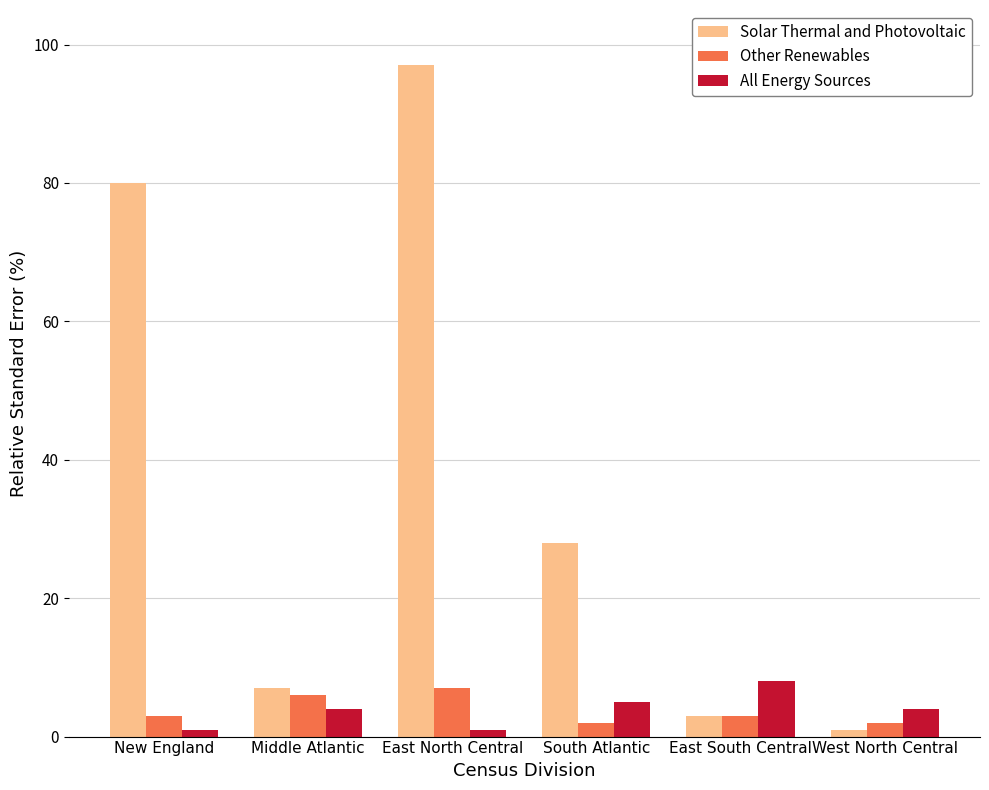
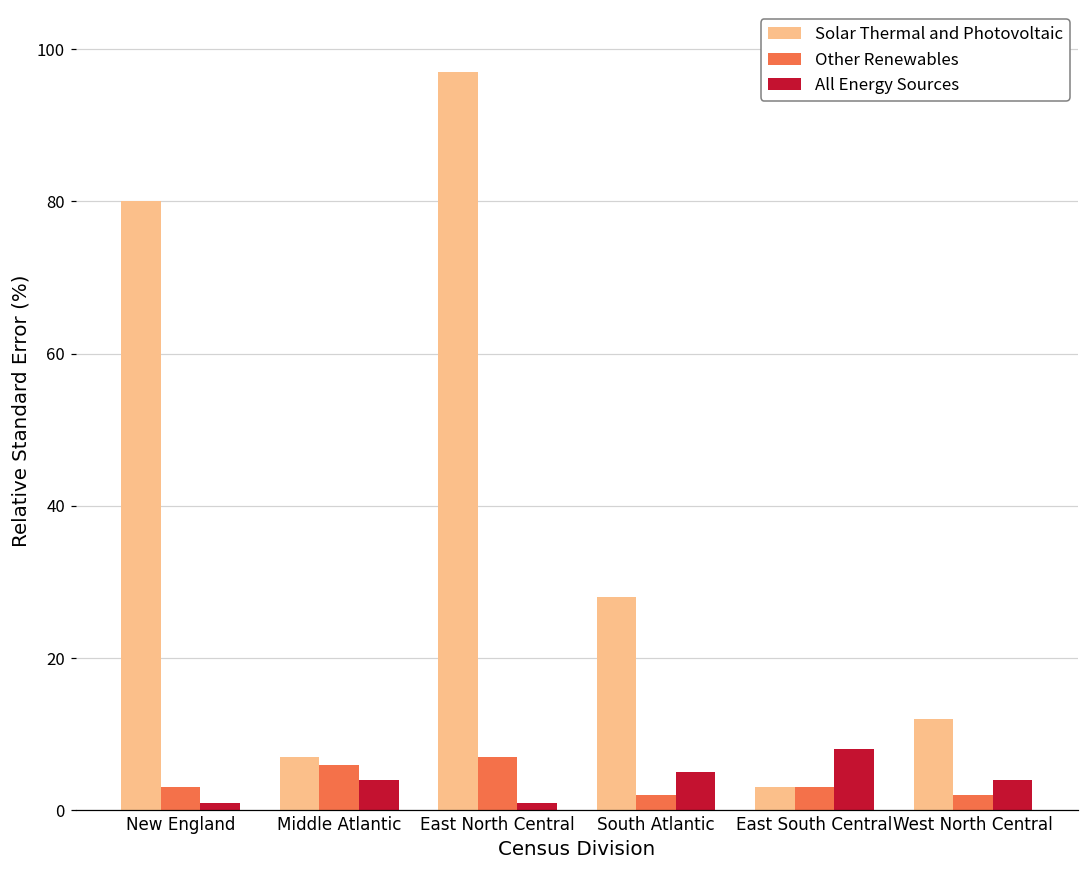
Solar Thermal and Photovoltaic, West North Central: 1 -> 12
